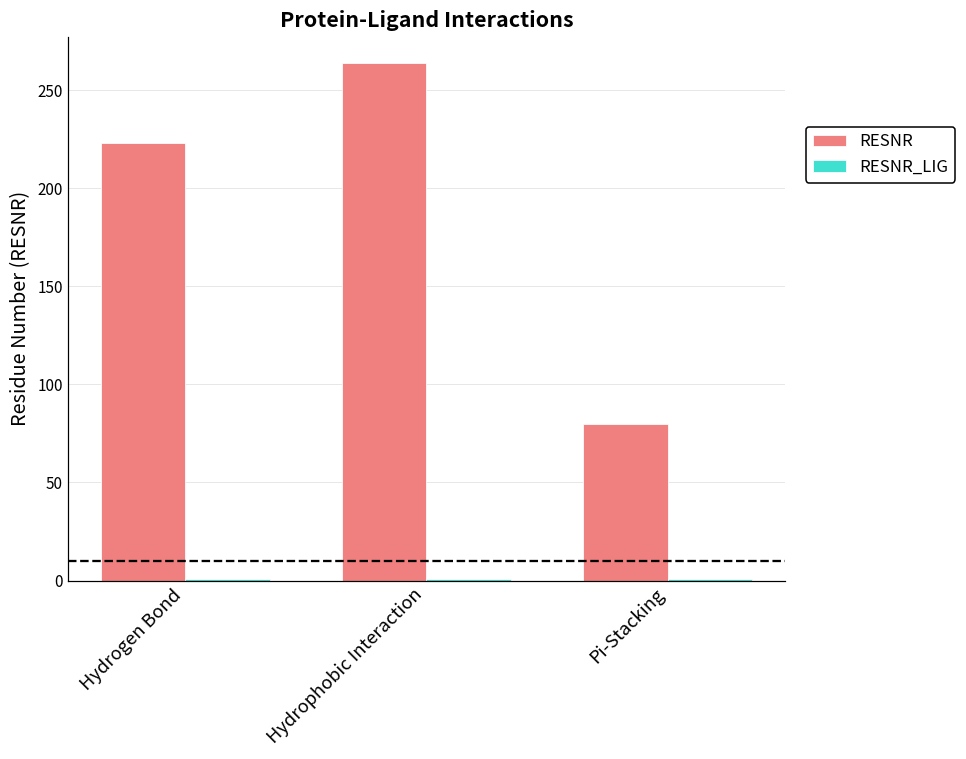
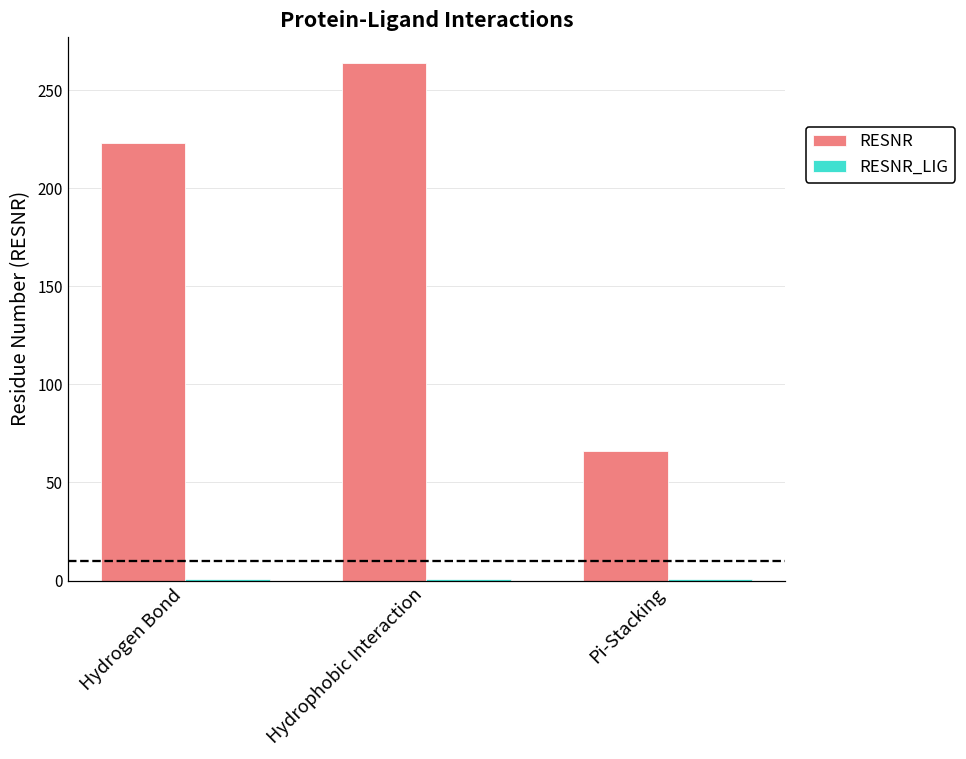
RESNR, Pi-Stacking: 80 -> 66
